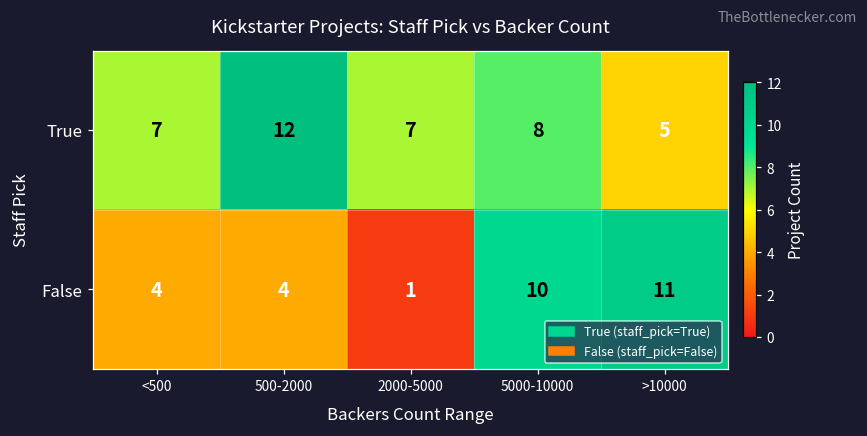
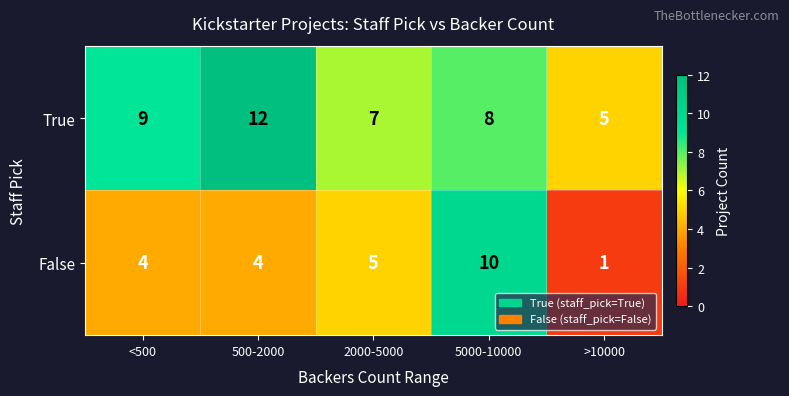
True, <500: 7 -> 9
False, 2000-5000: 1 -> 5
False, >10000: 11 -> 1
